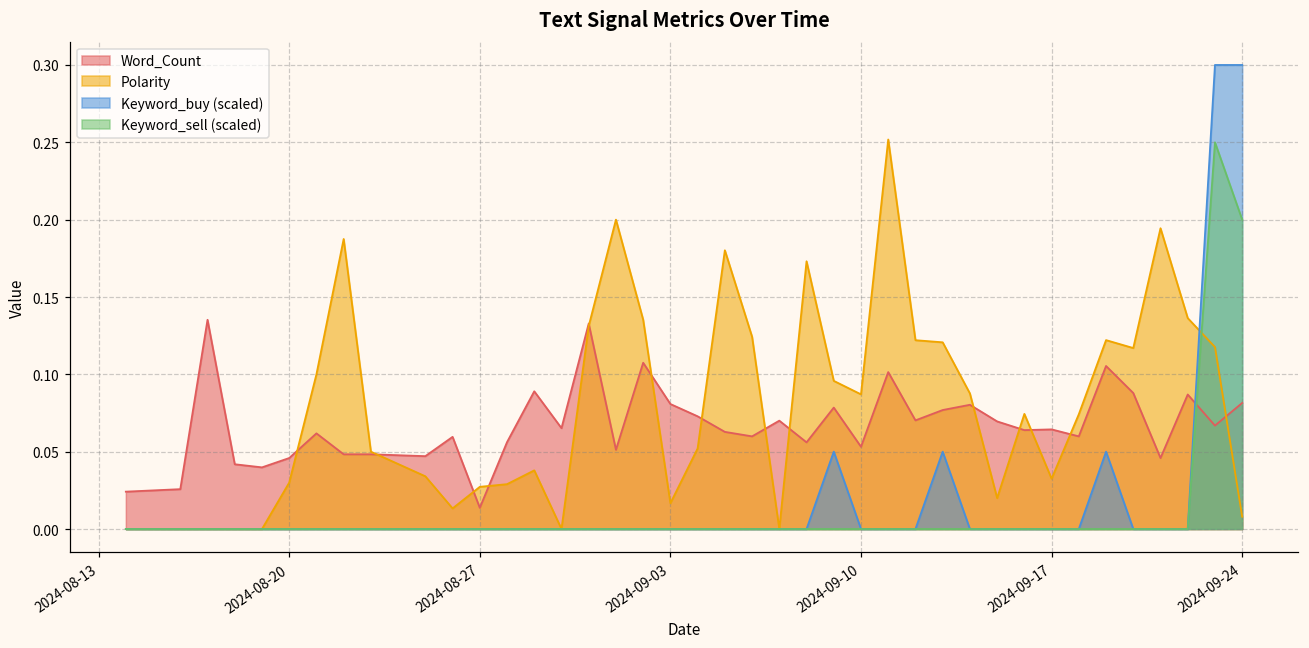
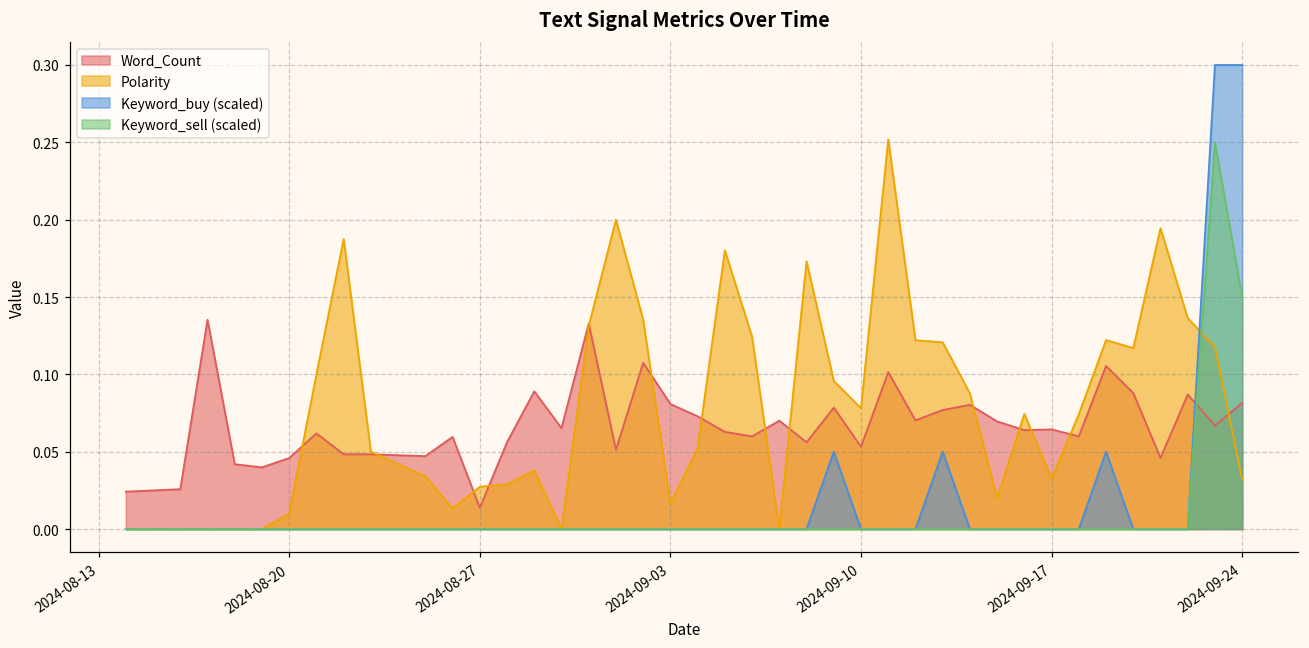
Polarity, 2024-08-20: 0.03 -> 0.01
Polarity, 2024-09-10: 0.087 -> 0.078
Polarity, 2024-09-24: 0.008 -> 0.032
Keyword_sell (scaled), 2024-09-24: 0.200 -> 0.150
